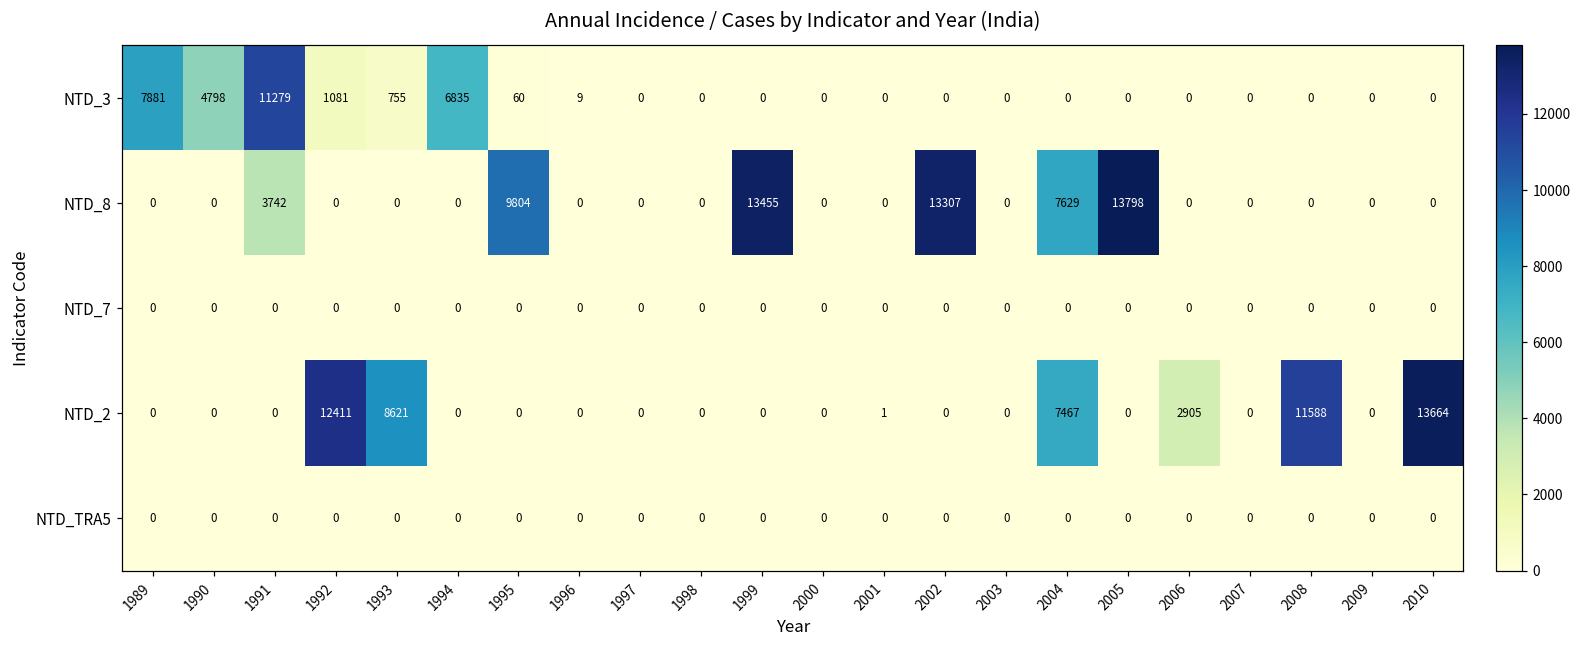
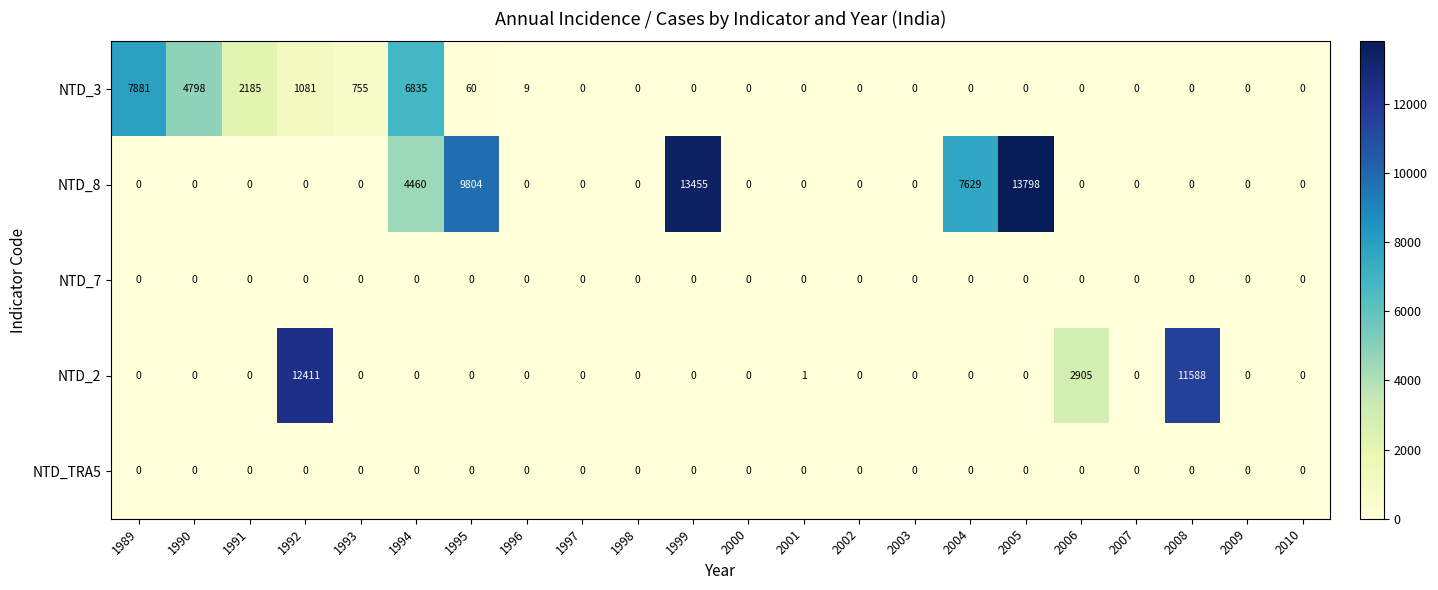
NTD_3, 1991: 11279 -> 2185
NTD_8, 1991: 3742 -> 0
NTD_8, 1994: 0 -> 4460
NTD_8, 2002: 13307 -> 0
NTD_2, 1993: 8621 -> 0
NTD_2, 2004: 7467 -> 0
NTD_2, 2010: 13664 -> 0
